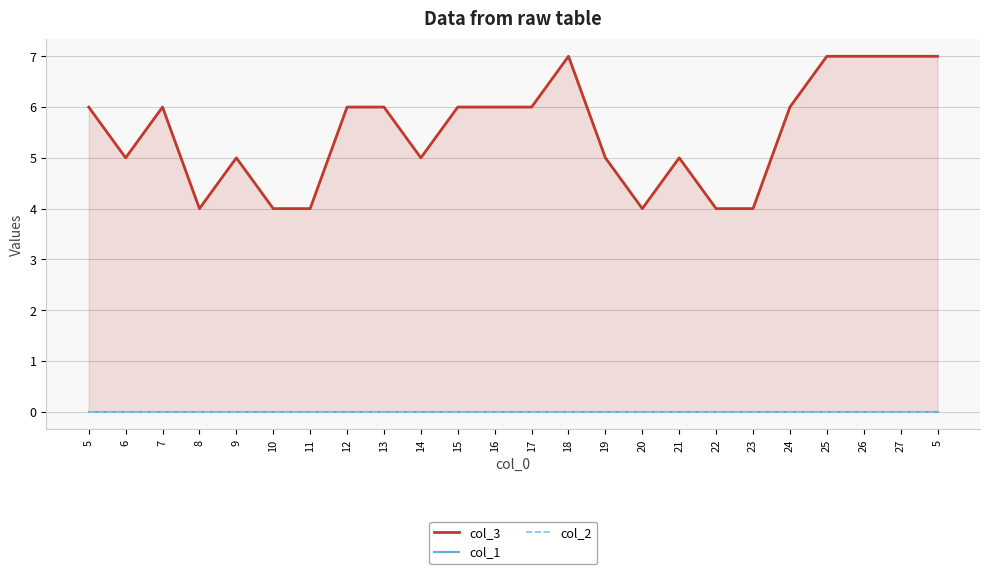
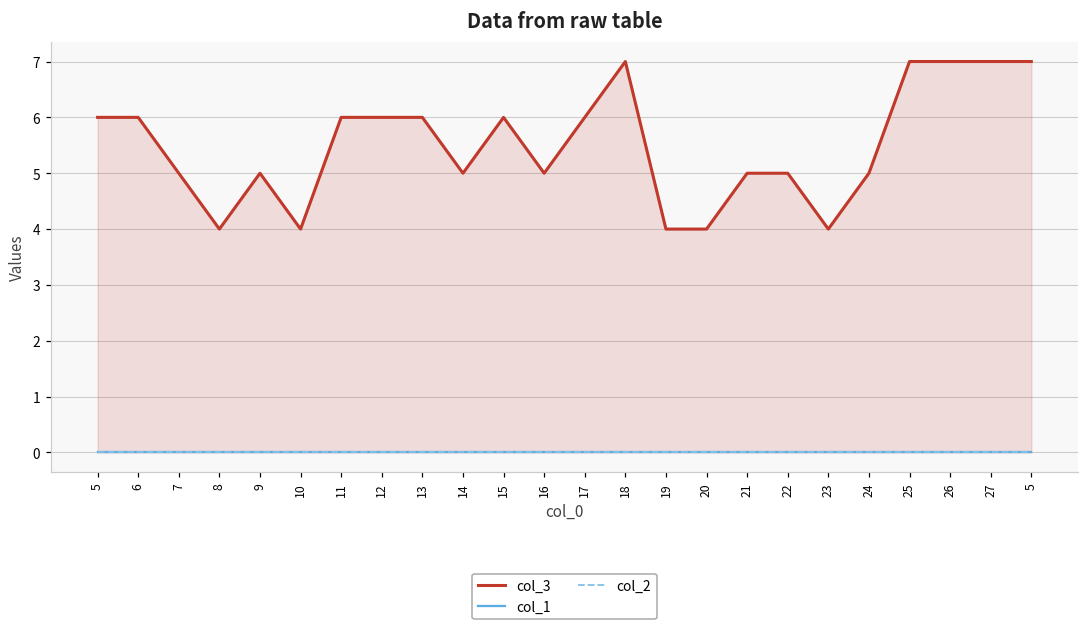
col_3, 6: 5 -> 6
col_3, 7: 6 -> 5
col_3, 11: 4 -> 6
col_3, 16: 6 -> 5
col_3, 19: 5 -> 4
col_3, 22: 4 -> 5
col_3, 24: 6 -> 5
